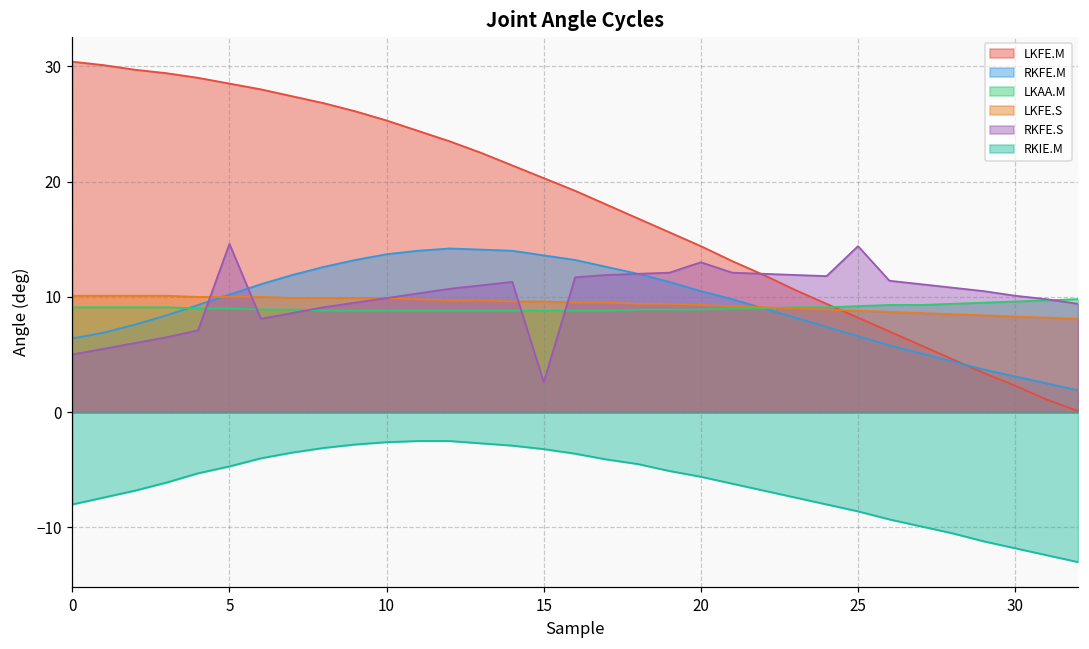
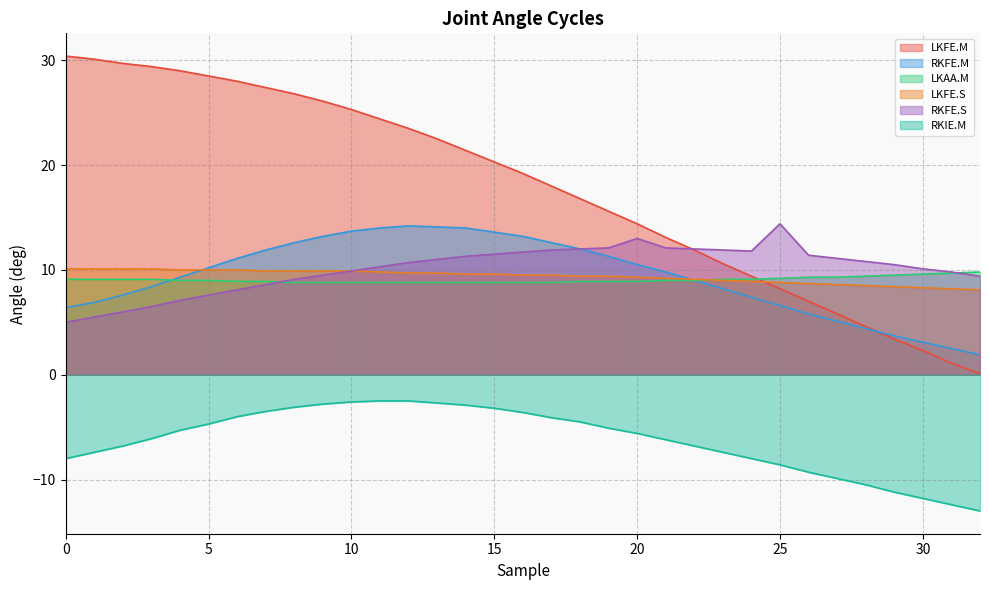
RKFE.S, 5: 14.6 -> 7.6
RKFE.S, 15: 2.6 -> 11.5
